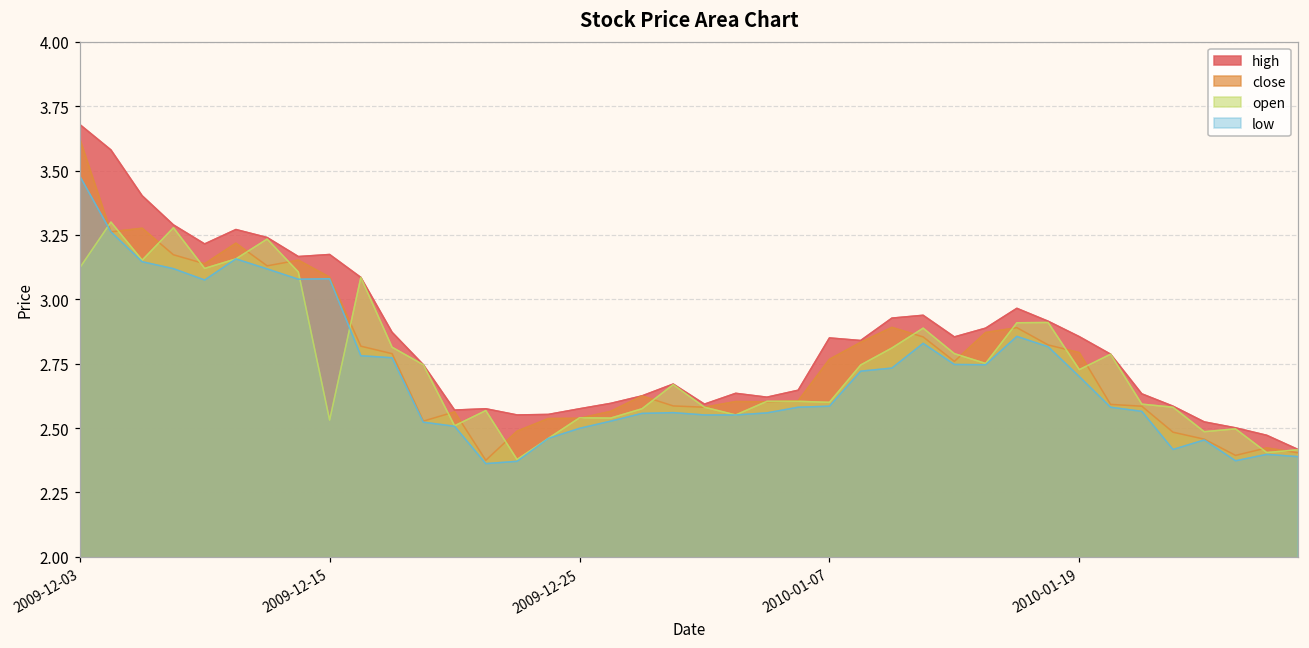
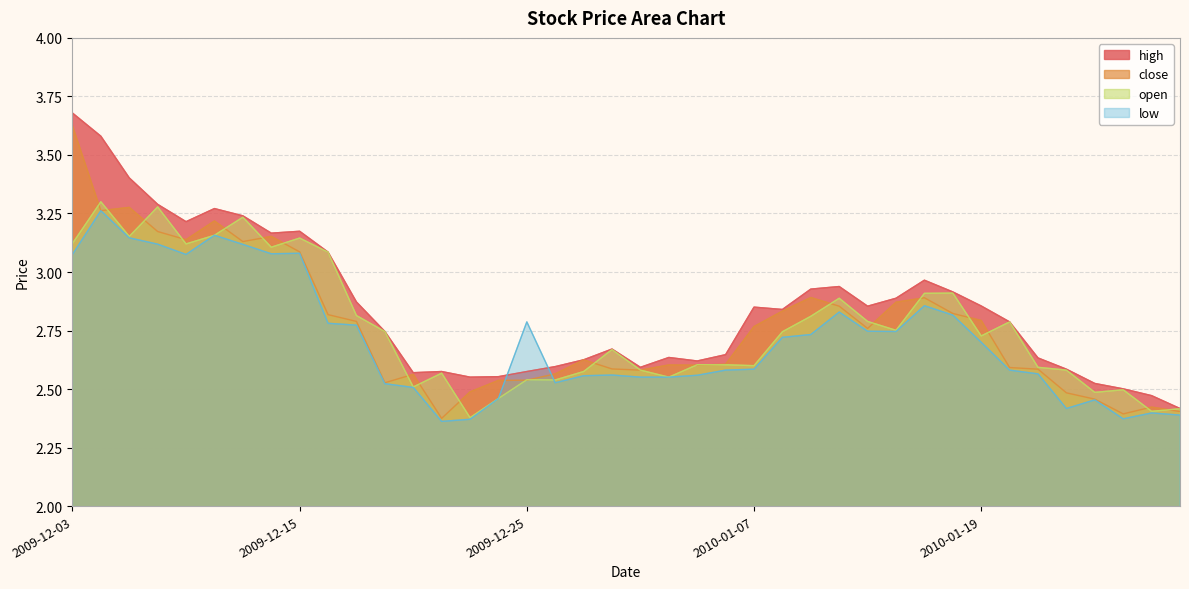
low, 2009-12-03: 3.48 -> 3.08
open, 2009-12-15: 2.53 -> 3.15
low, 2009-12-25: 2.50 -> 2.79
